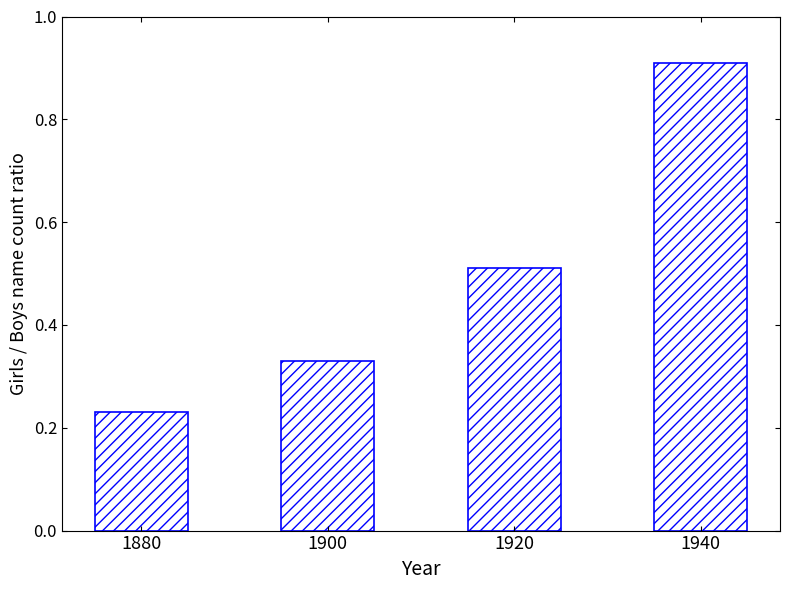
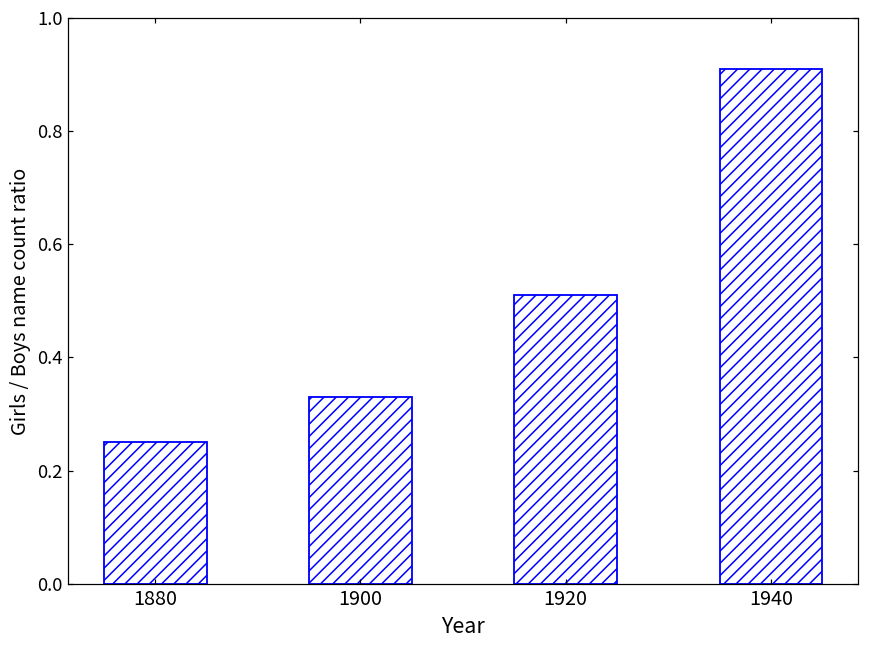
1880: 0.23 -> 0.25
